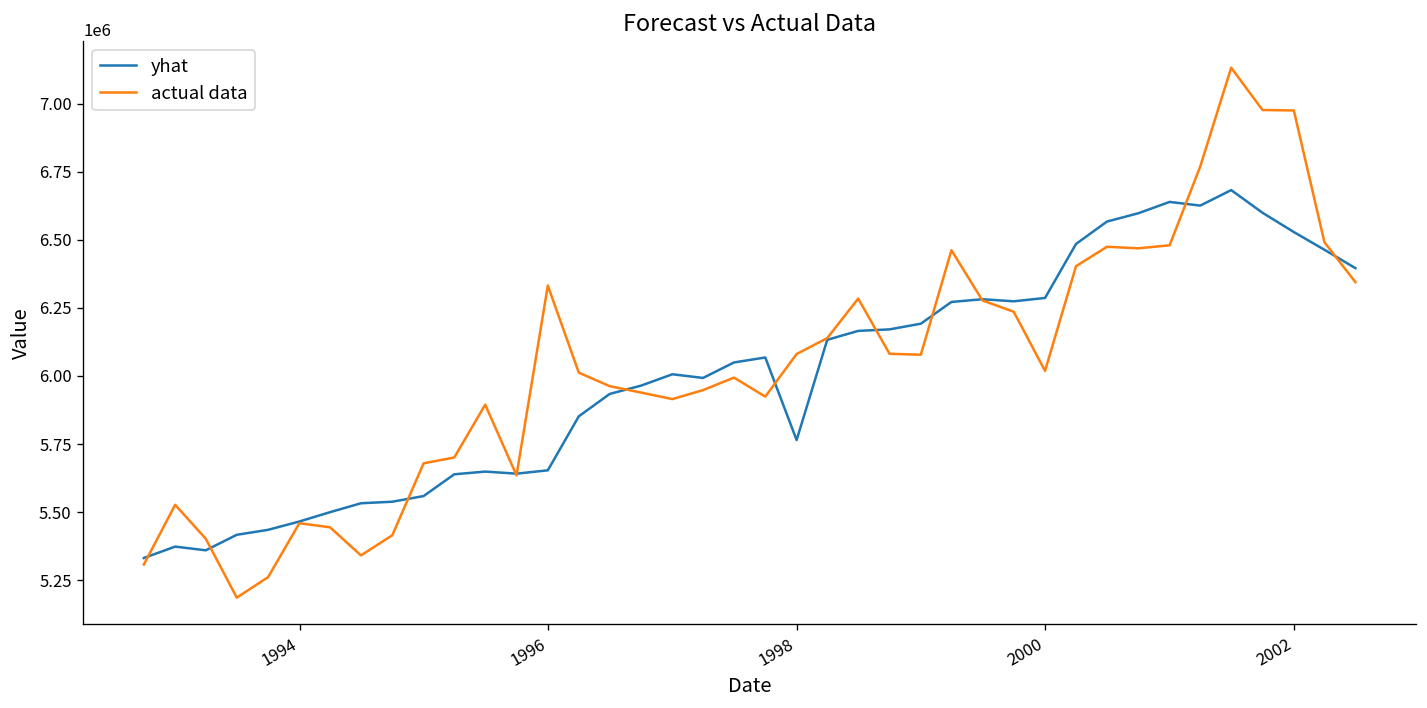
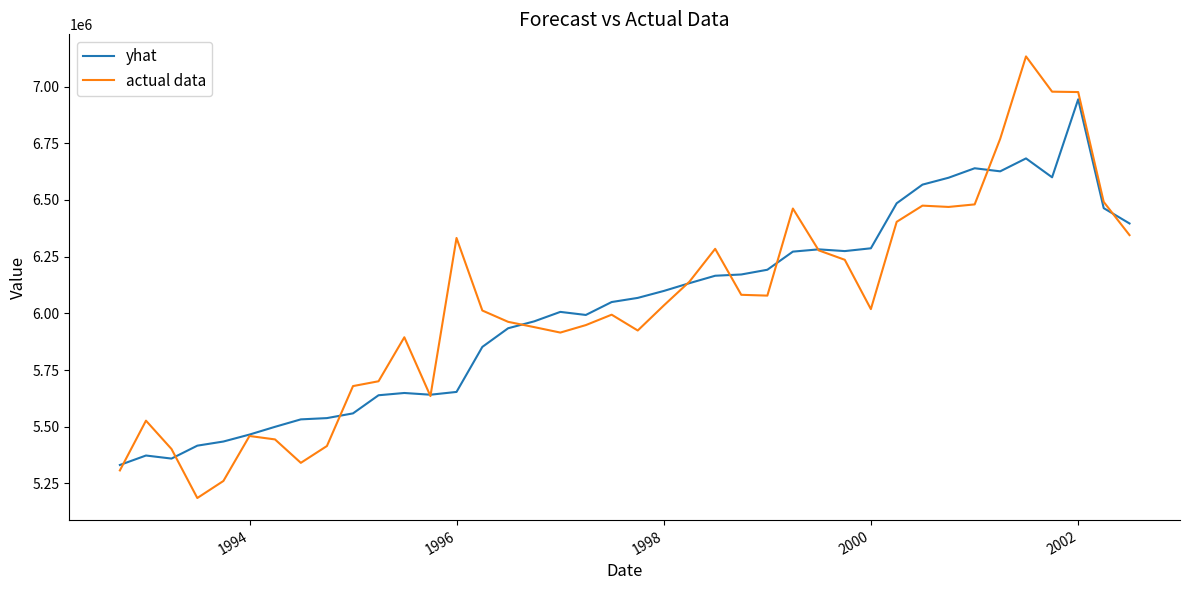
yhat, 1998: 5760000 -> 6100000
actual data, 1998: 6080000 -> 6030000
yhat, 2002: 6530000 -> 6940000
